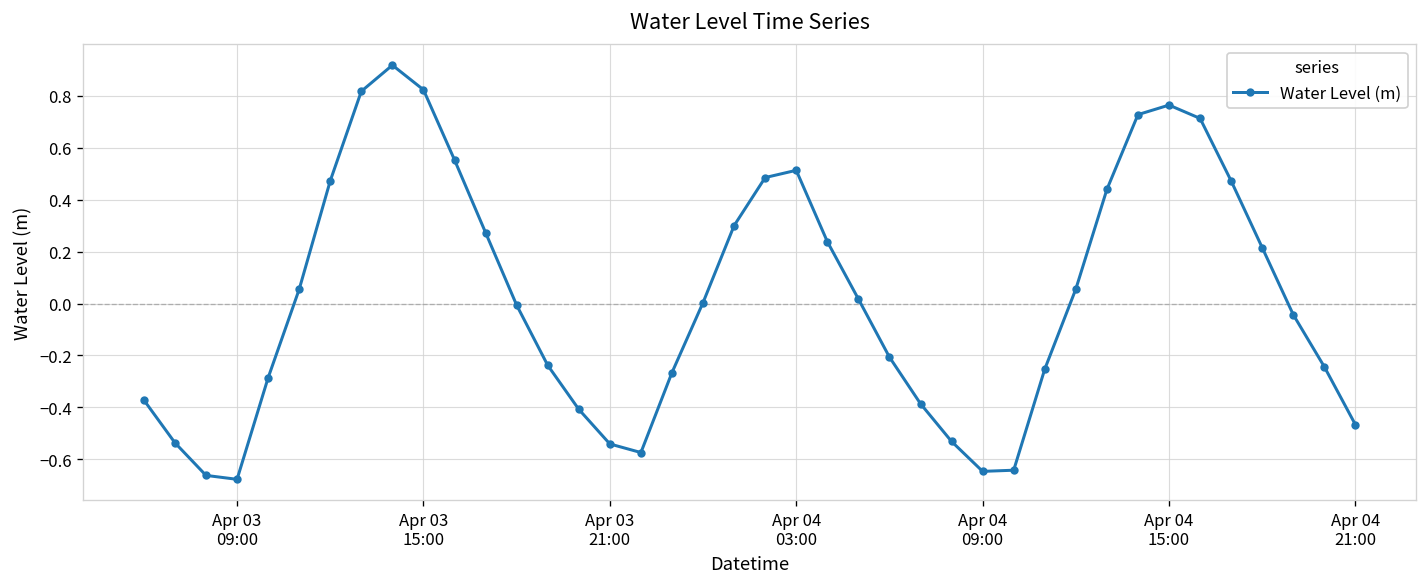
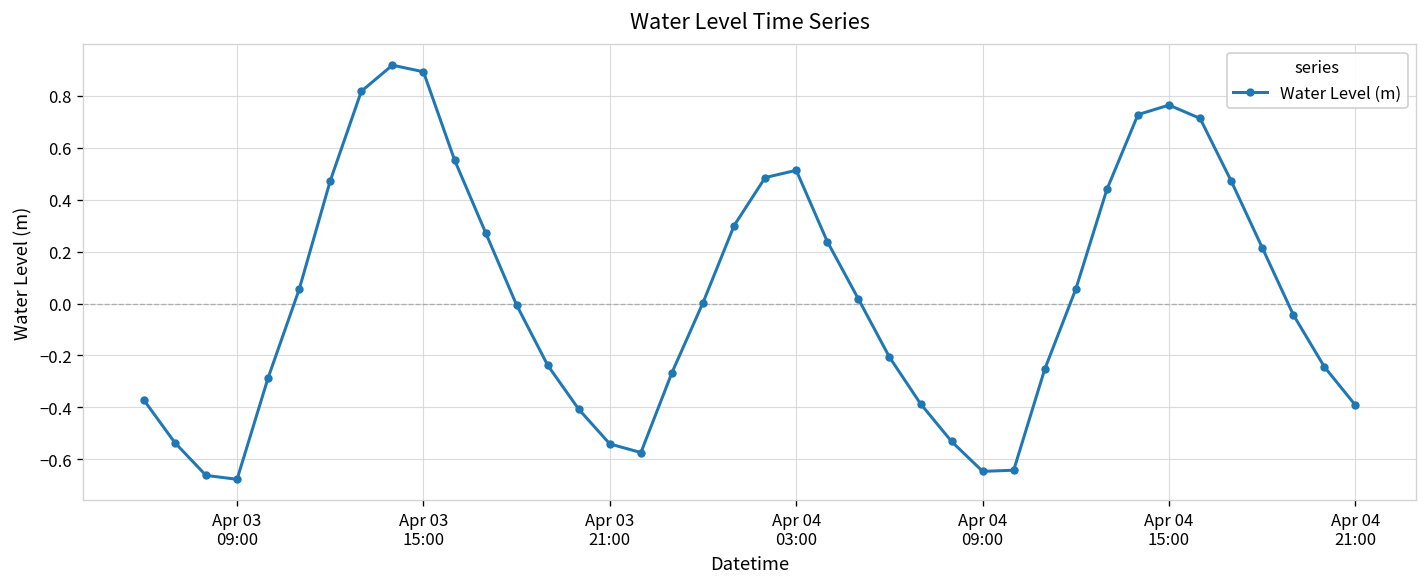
Apr 03 15:00: 0.82 -> 0.89
Apr 04 21:00: -0.47 -> -0.39
